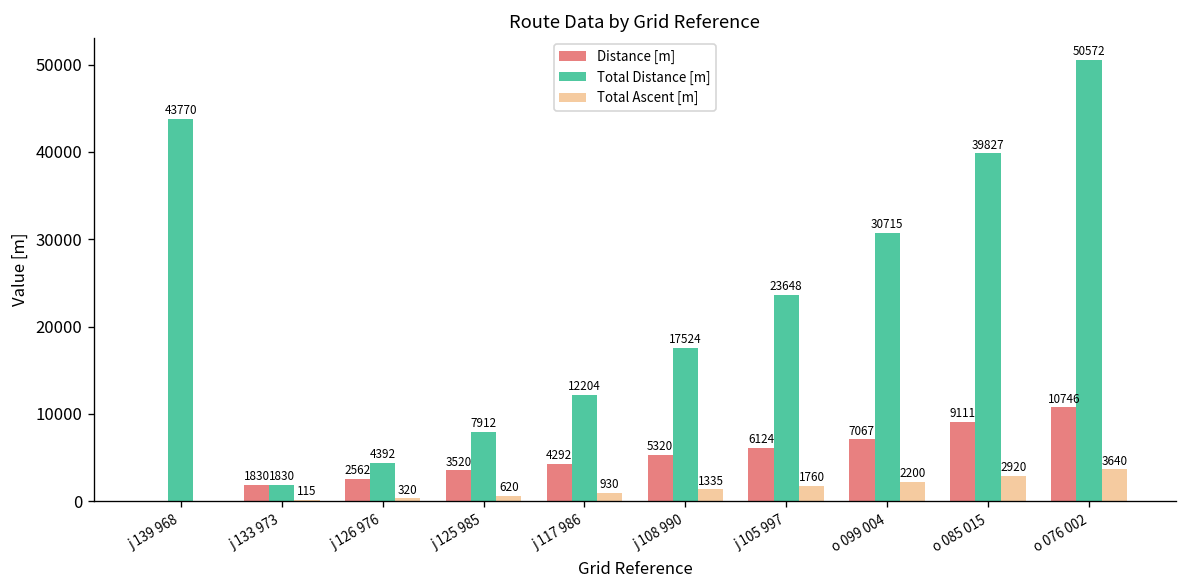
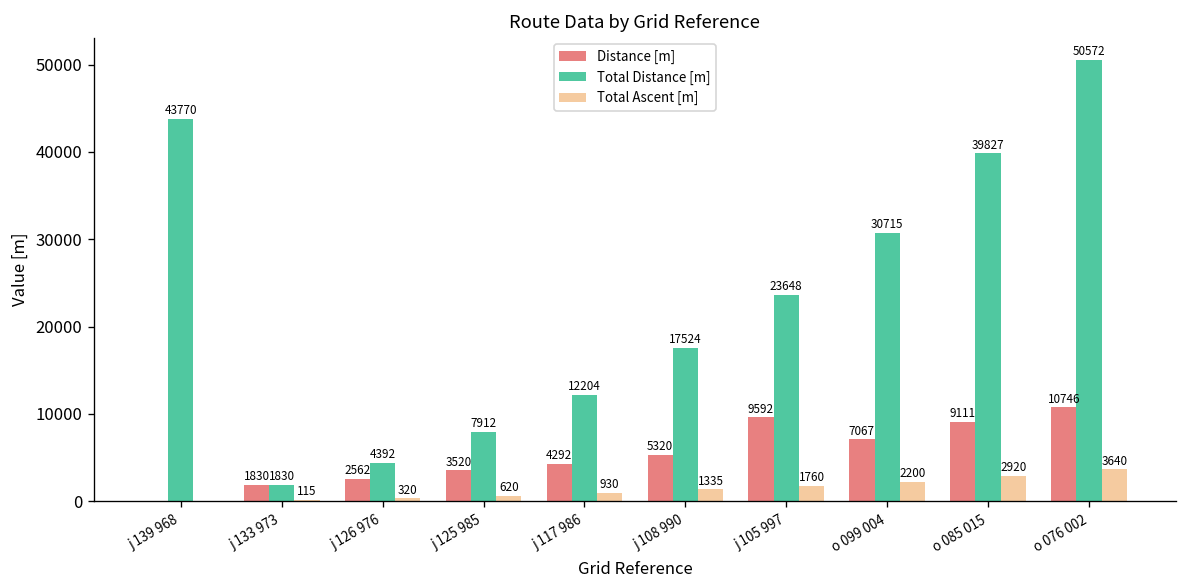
Distance [m], j 105 997: 6124 -> 9592
